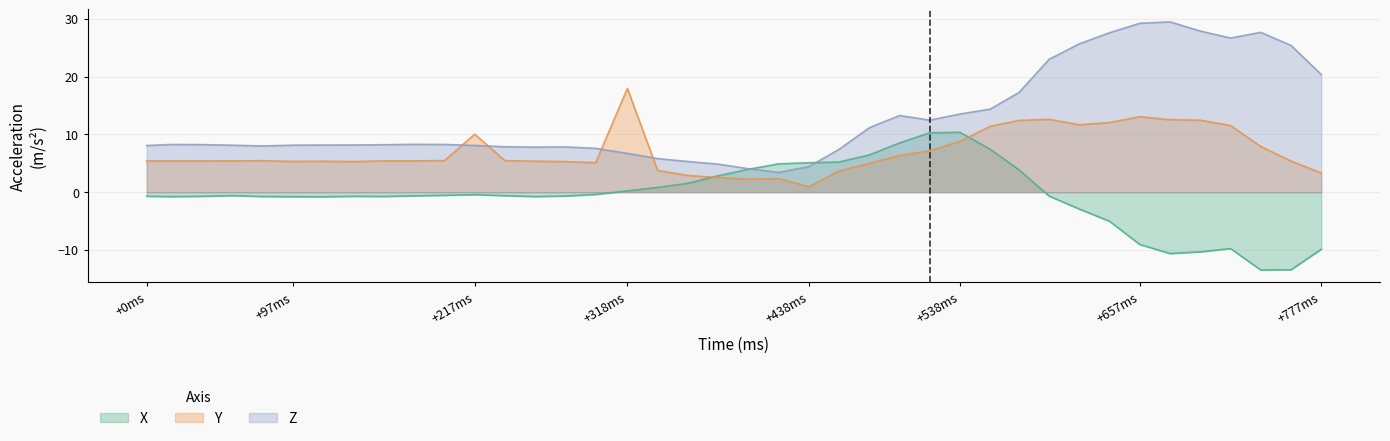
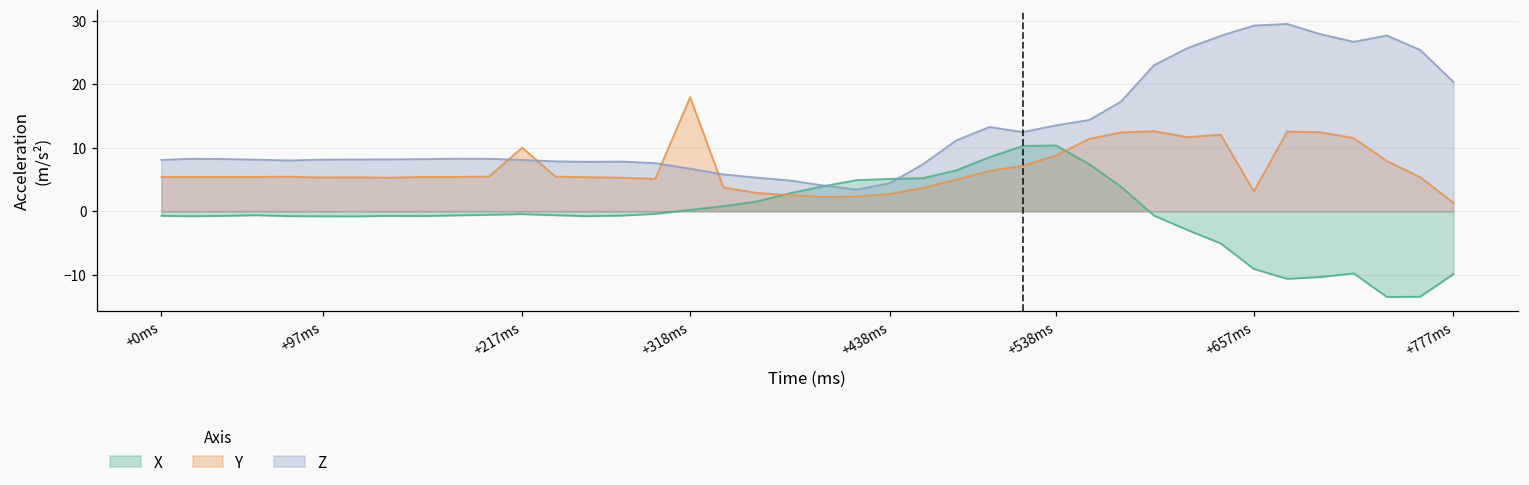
Y, +438ms: 1 -> 3
Y, +657ms: 13 -> 3
Y, +777ms: 3 -> 1
